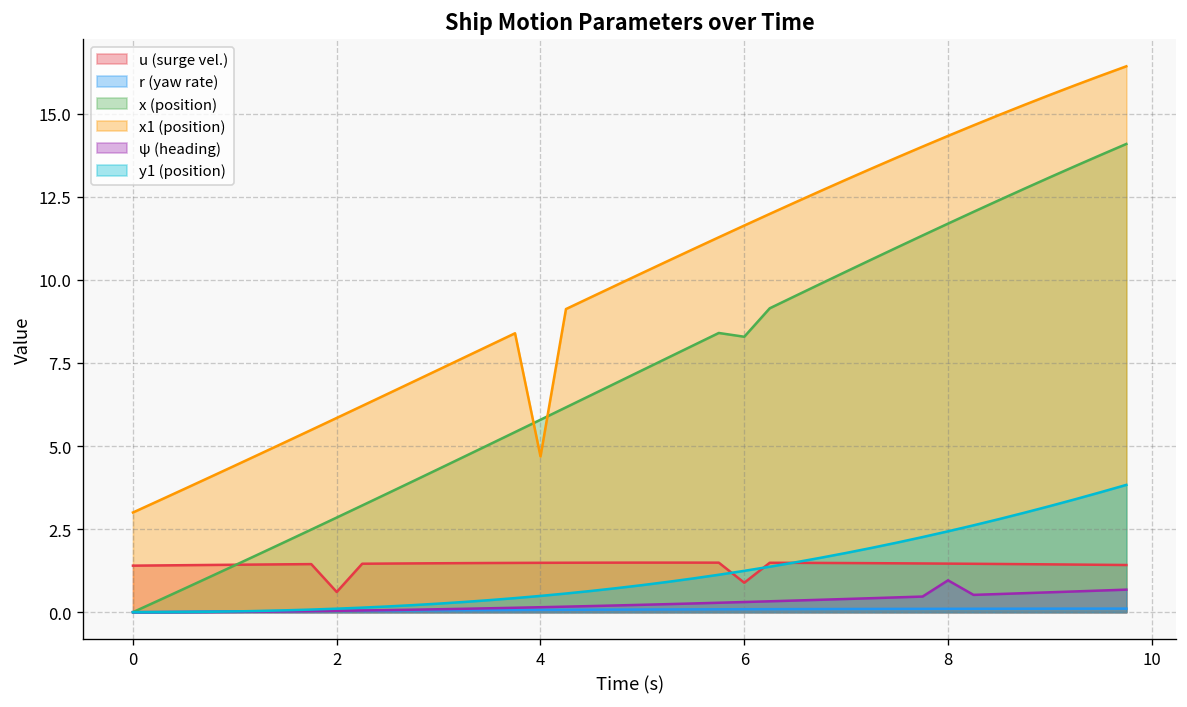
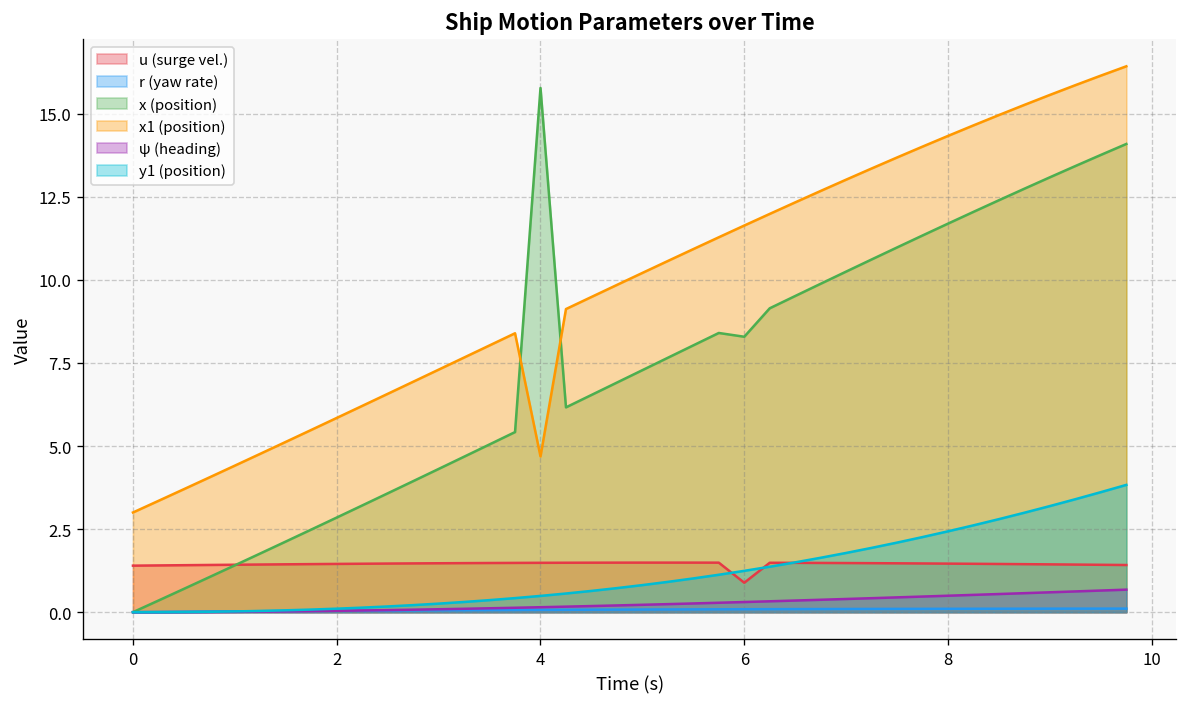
u (surge vel.), 2: 0.6 -> 1.5
x (position), 4: 5.8 -> 15.8
ψ (heading), 8: 1.0 -> 0.5
